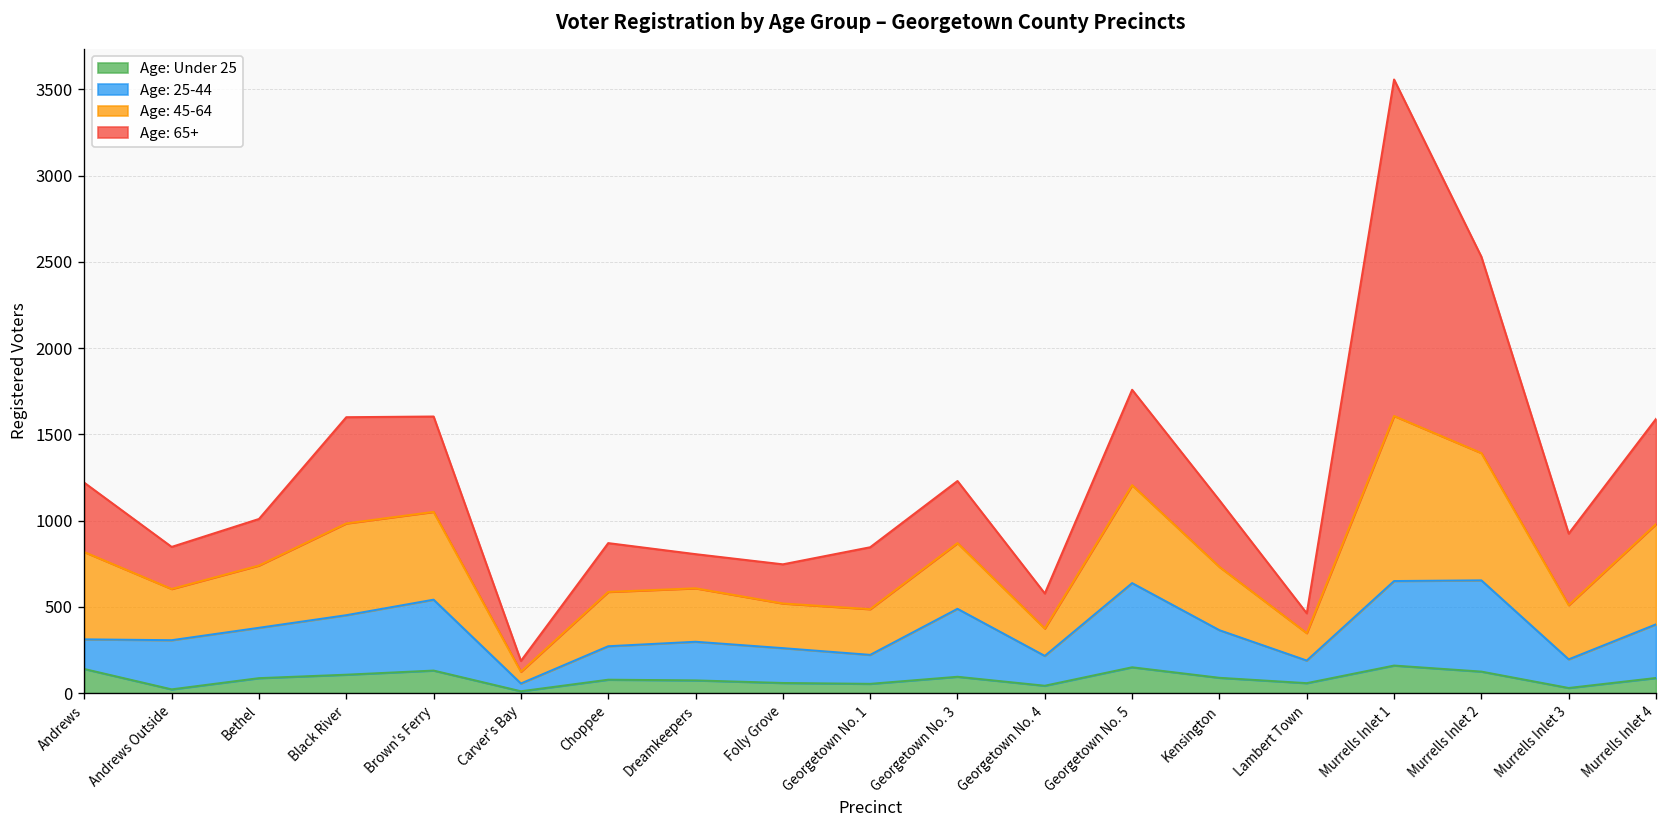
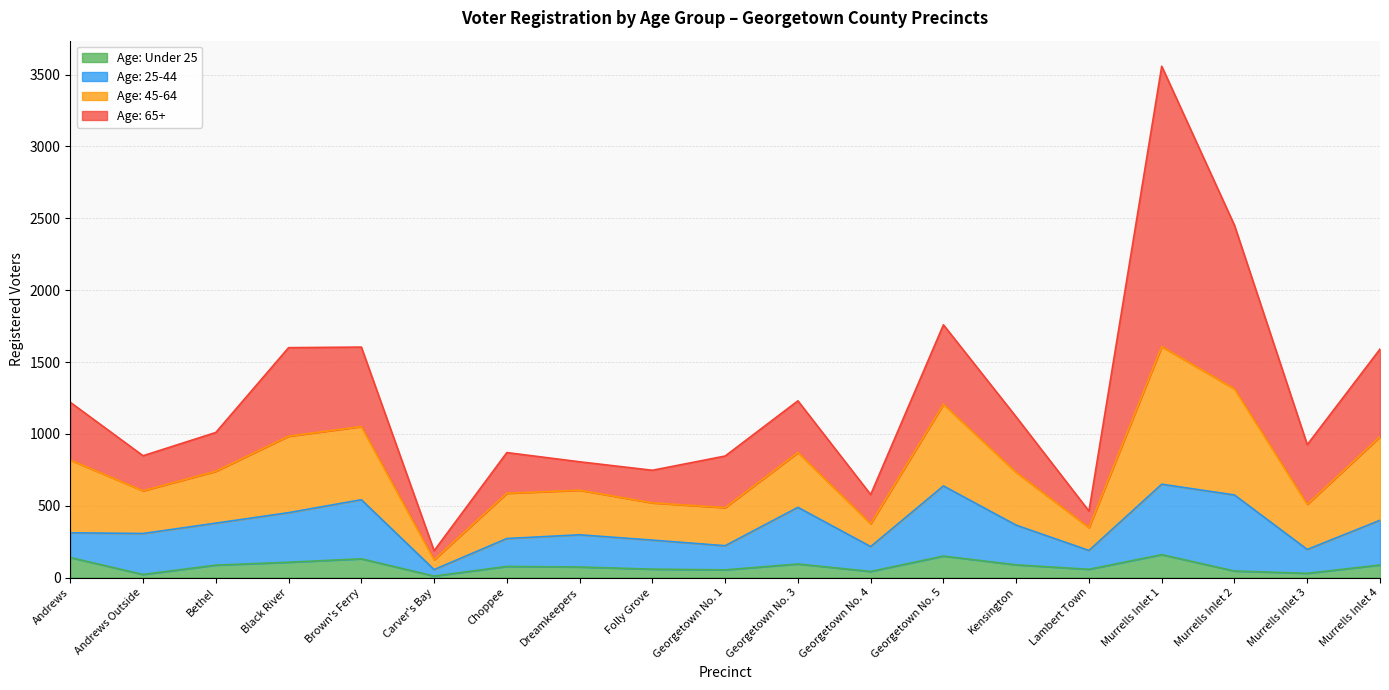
Age: Under 25, Murrells Inlet 2: 130 -> 50
